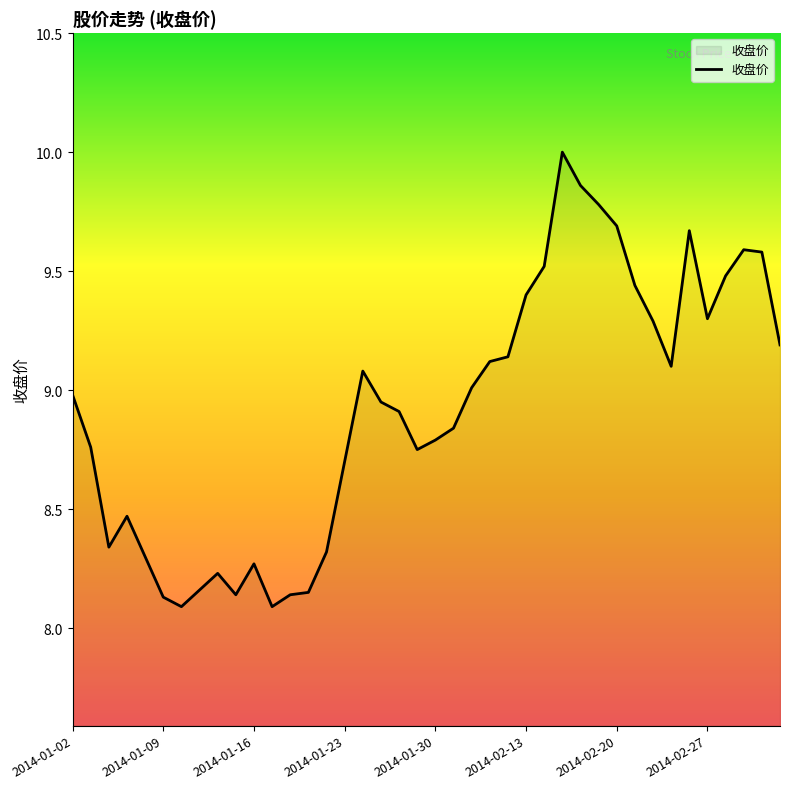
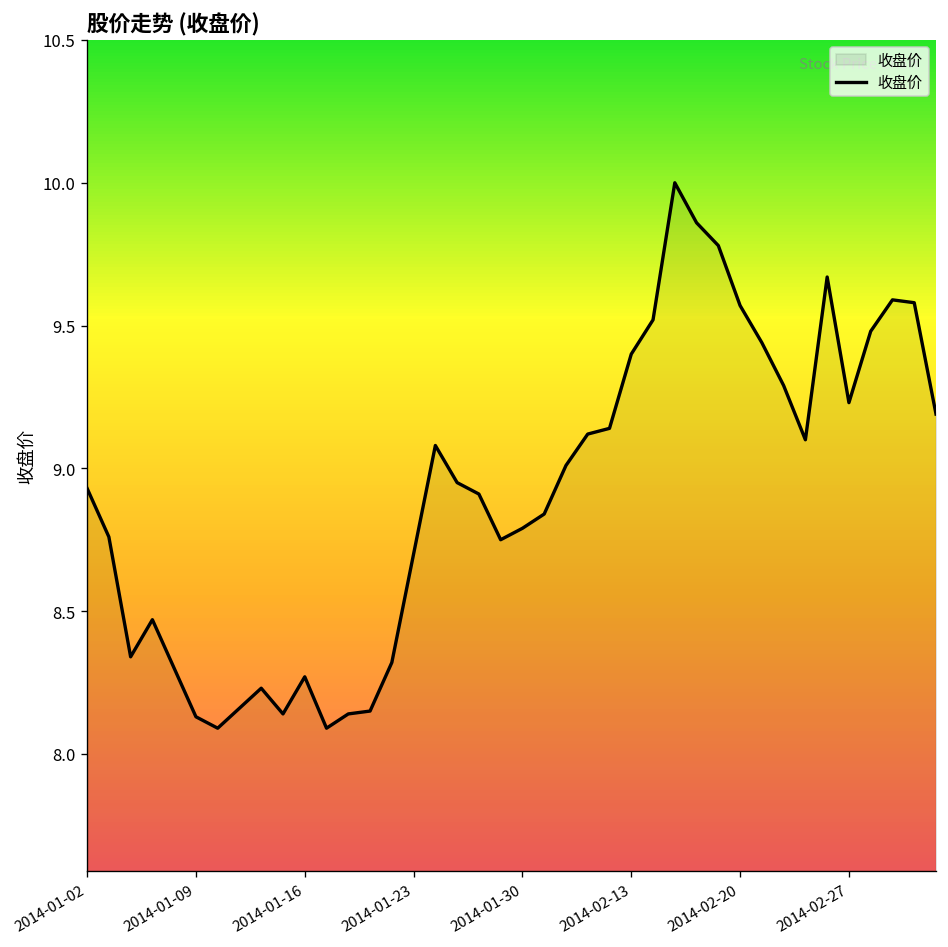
2014-01-02: 8.98 -> 8.93
2014-02-20: 9.69 -> 9.57
2014-02-27: 9.30 -> 9.23
